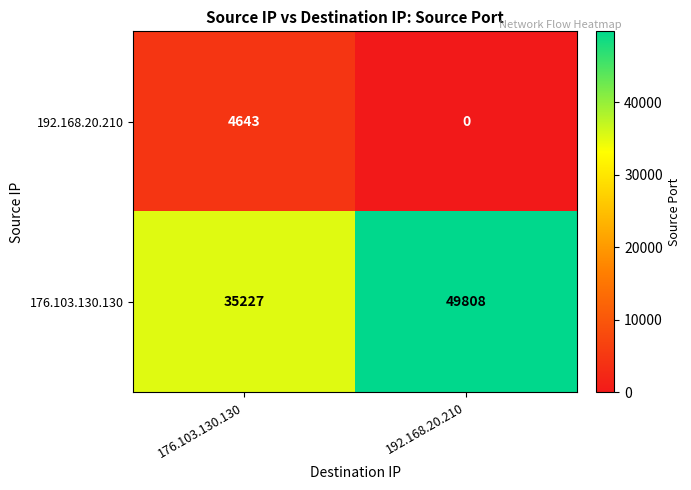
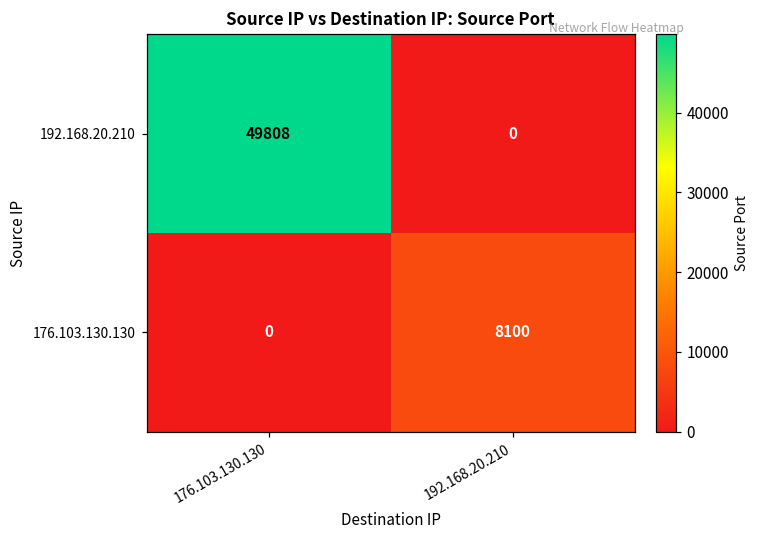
192.168.20.210, 176.103.130.130: 4643 -> 49808
176.103.130.130, 176.103.130.130: 35227 -> 0
176.103.130.130, 192.168.20.210: 49808 -> 8100
